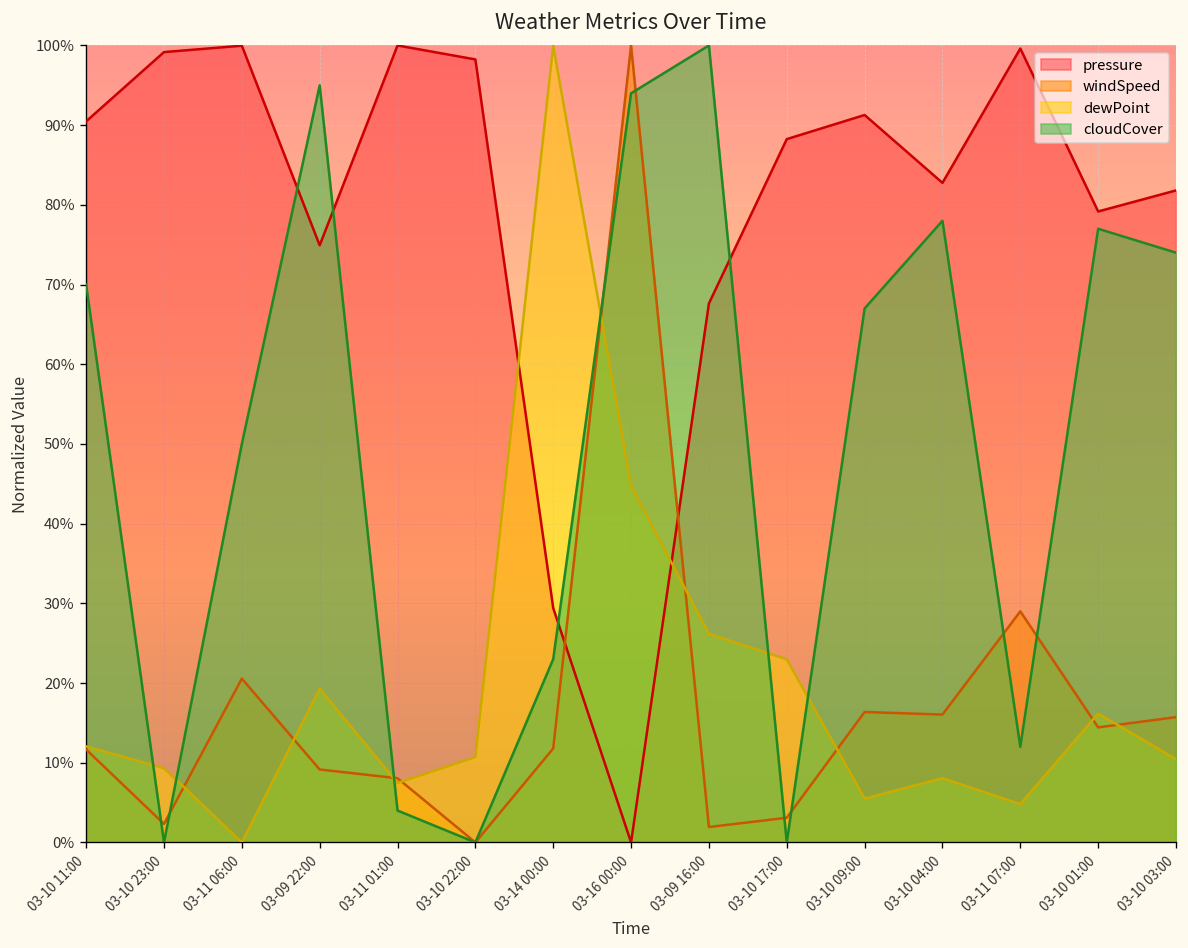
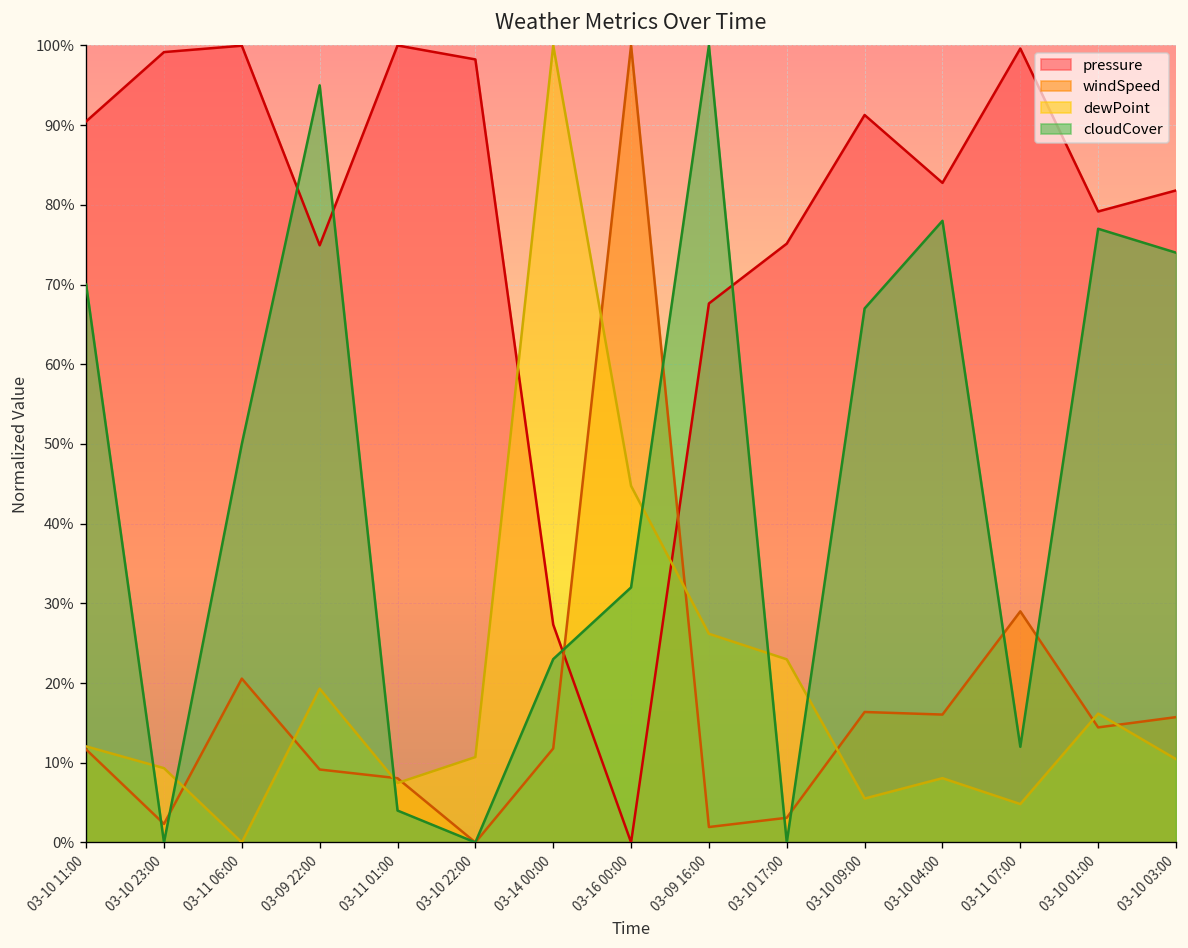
pressure, 03-14 00:00: 29% -> 27%
cloudCover, 03-16 00:00: 94% -> 32%
pressure, 03-10 17:00: 88% -> 75%
